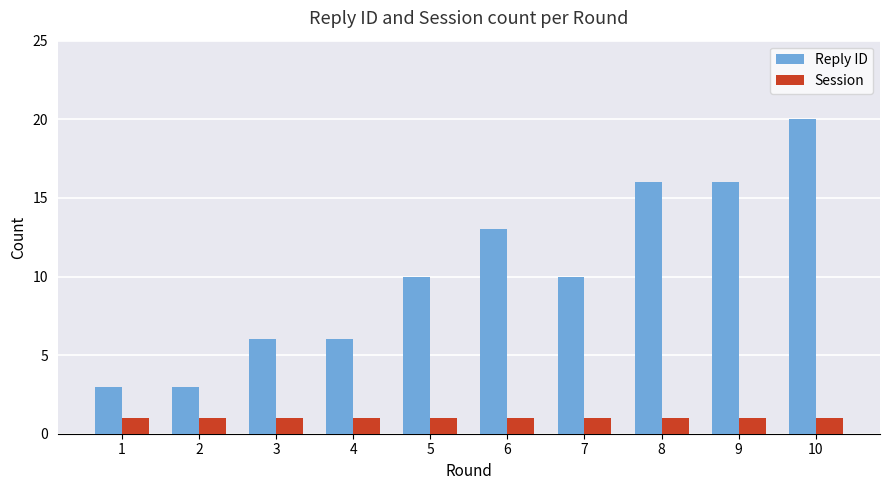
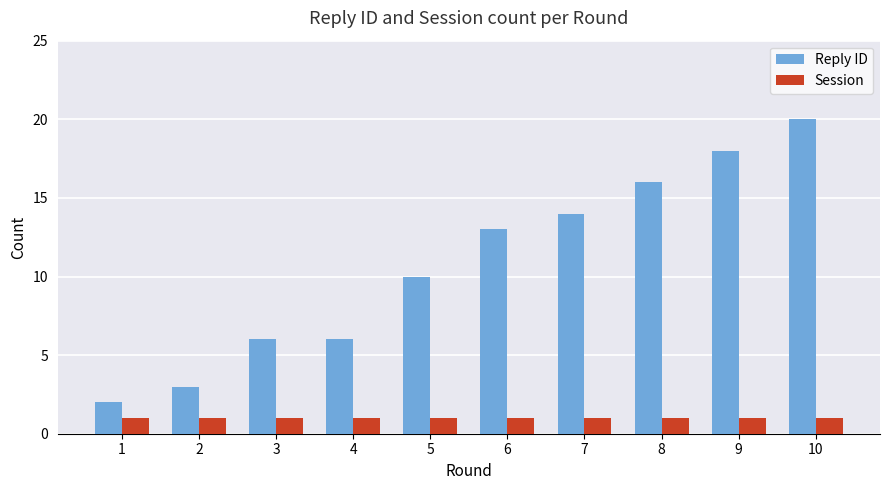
Reply ID, 1: 3 -> 2
Reply ID, 7: 10 -> 14
Reply ID, 9: 16 -> 18
